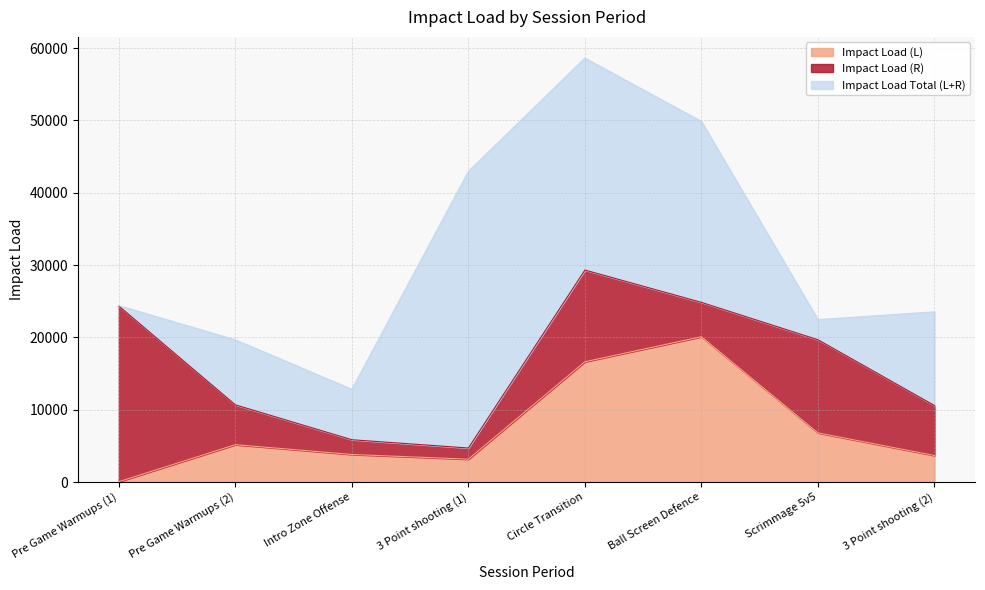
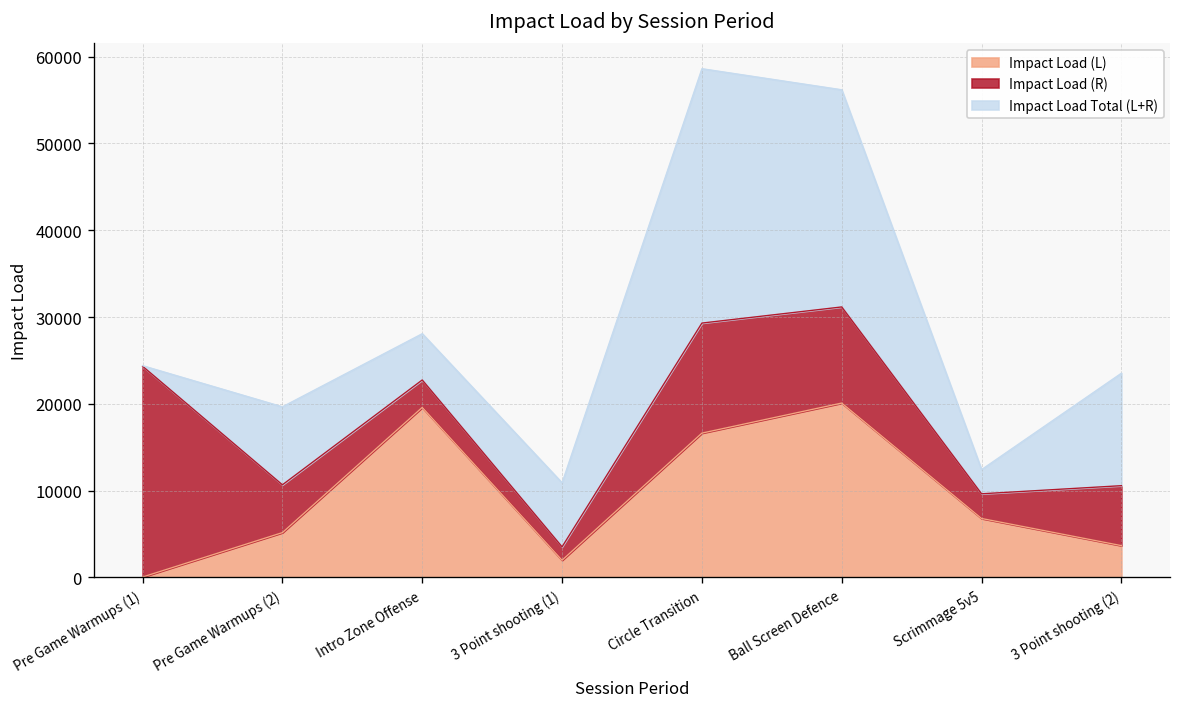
Impact Load (L), Intro Zone Offense: 4000 -> 20000
Impact Load (R), Intro Zone Offense: 2000 -> 3000
Impact Load Total (L+R), Intro Zone Offense: 7000 -> 5000
Impact Load (L), 3 Point shooting (1): 3000 -> 2000
Impact Load Total (L+R), 3 Point shooting (1): 38000 -> 7000
Impact Load (R), Ball Screen Defence: 5000 -> 11000
Impact Load (R), Scrimmage 5v5: 13000 -> 3000
